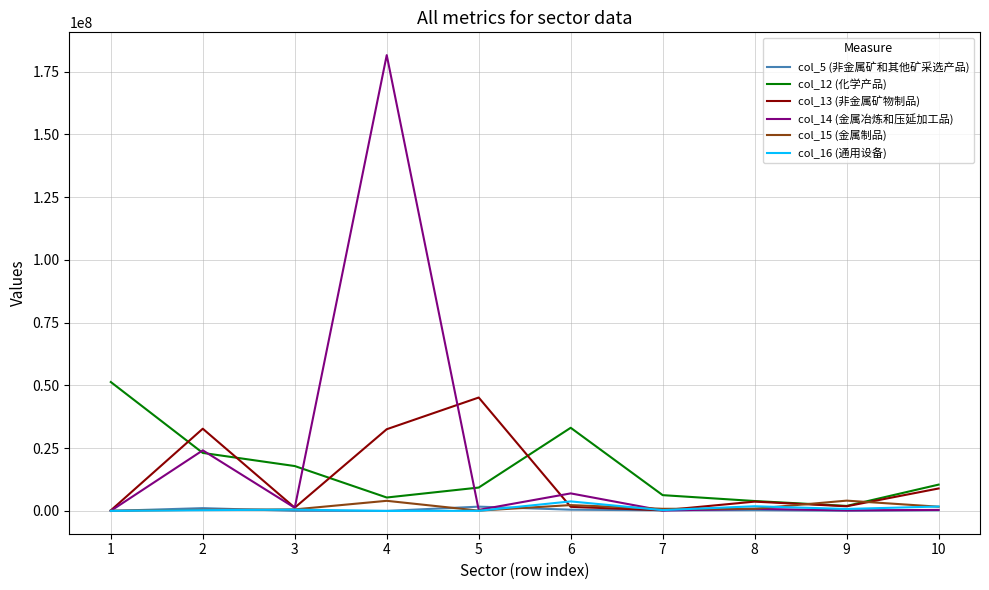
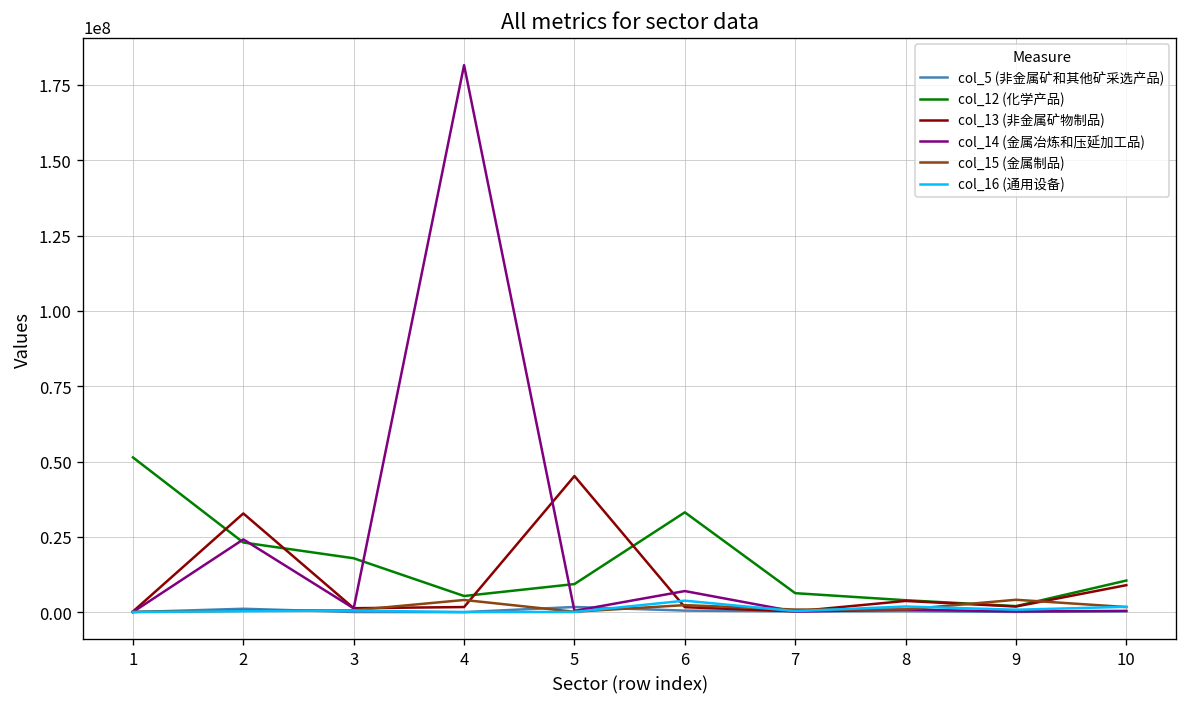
col_13 (非金属矿物制品), 4: 33000000 -> 2000000
